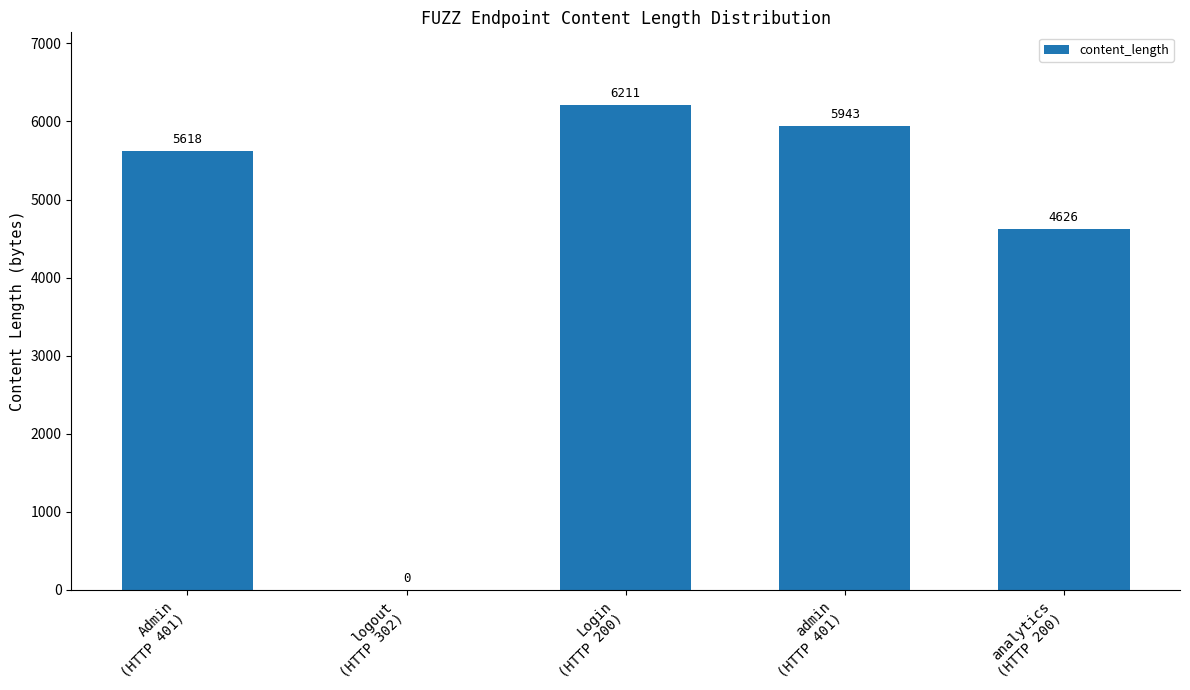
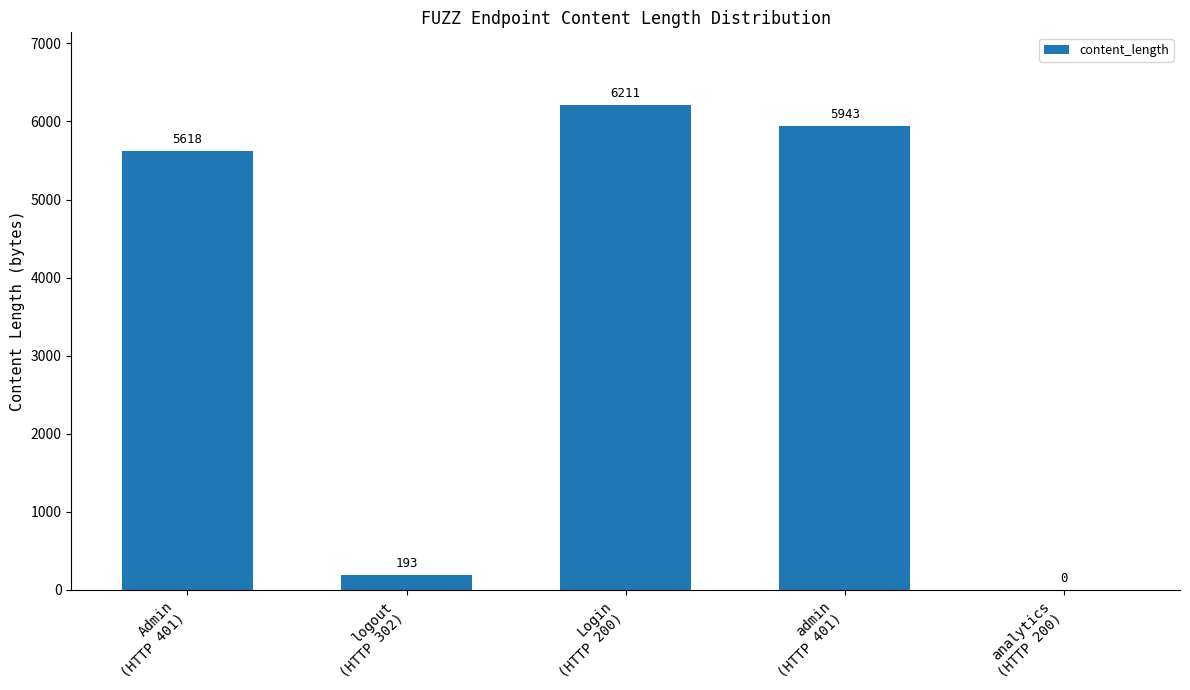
logout (HTTP 302): 0 -> 193
analytics (HTTP 200): 4626 -> 0
